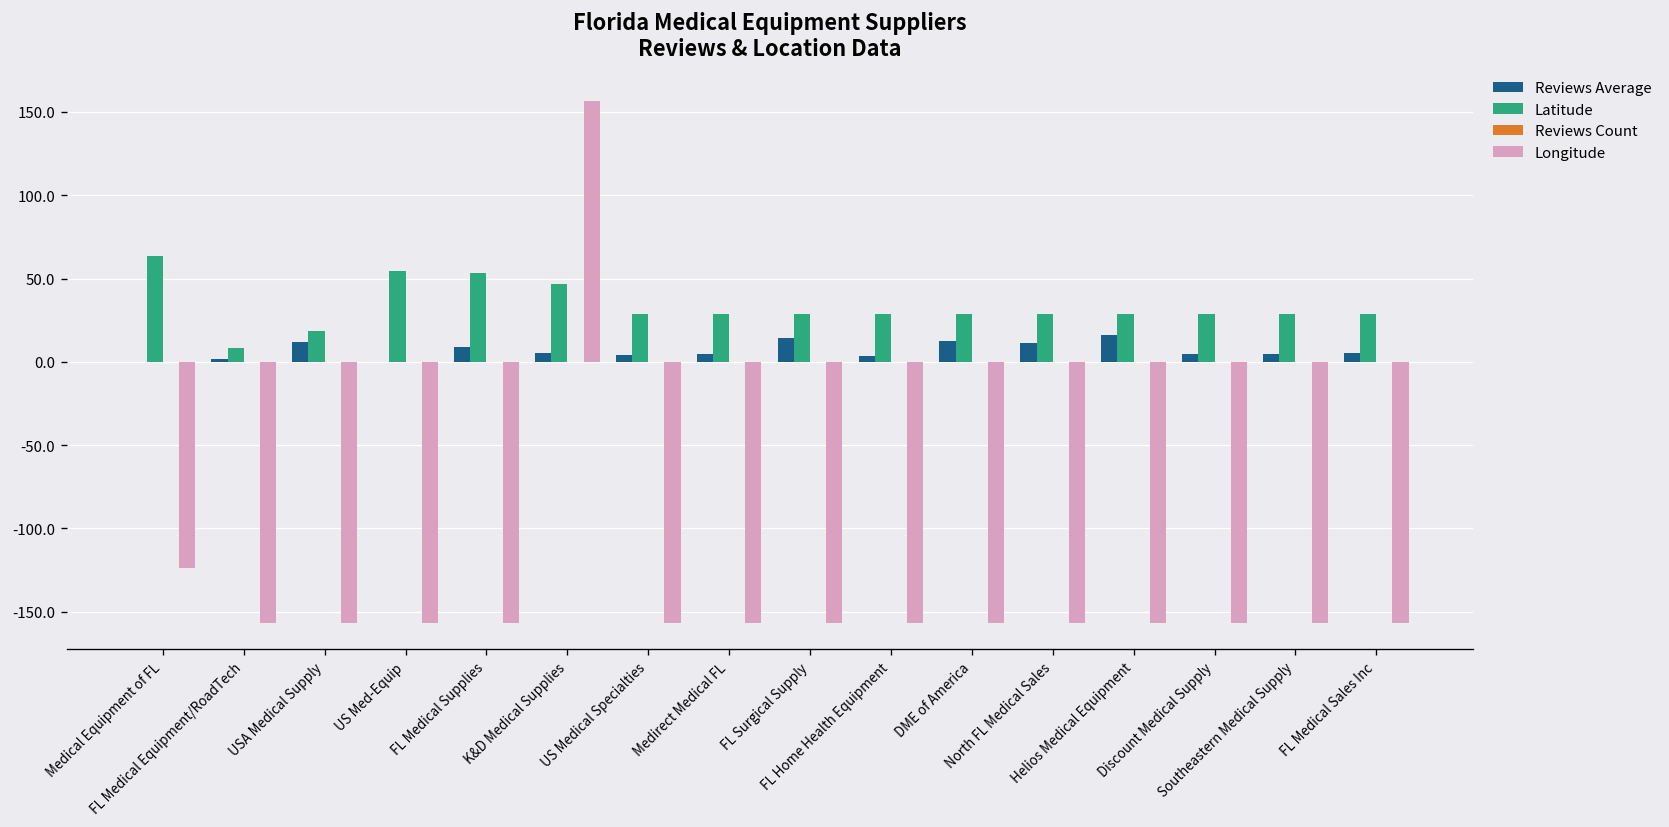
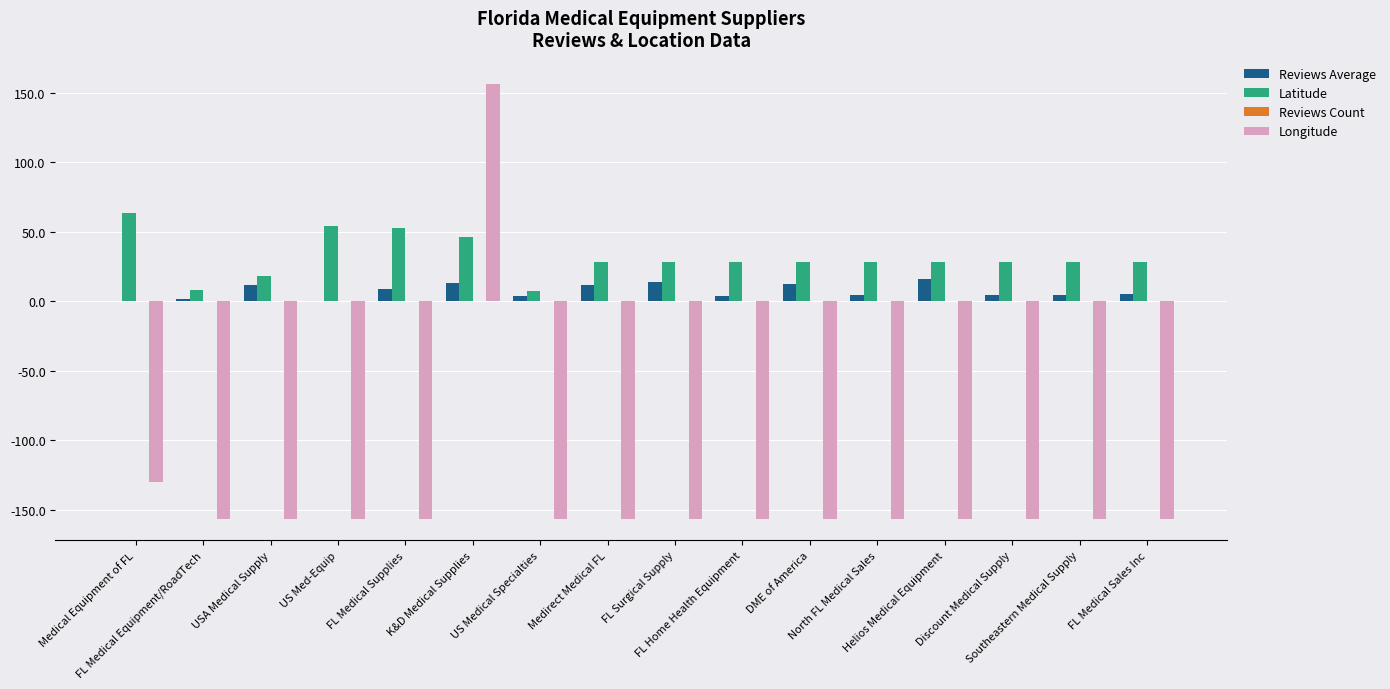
Longitude, Medical Equipment of FL: -124 -> -130
Reviews Average, K&D Medical Supplies: 5 -> 13
Latitude, US Medical Specialties: 28 -> 7
Reviews Average, Medirect Medical FL: 5 -> 12
Reviews Average, North FL Medical Sales: 11 -> 4
